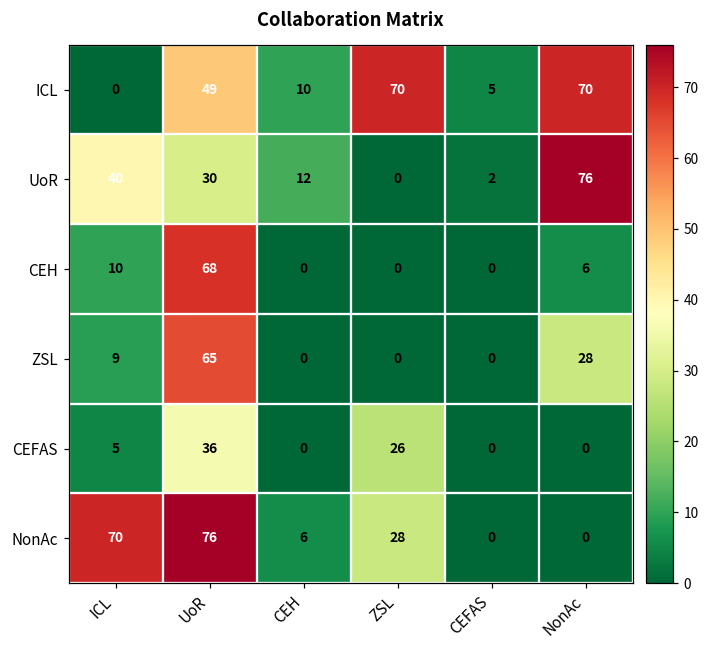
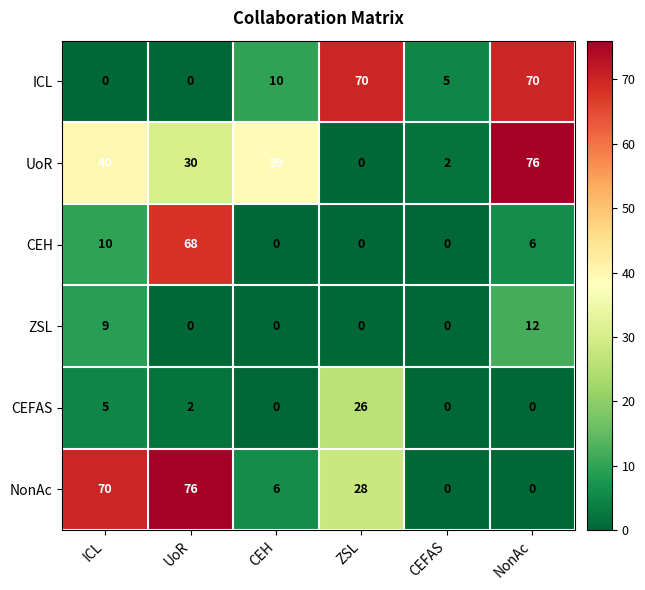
ICL, UoR: 49 -> 0
UoR, CEH: 12 -> 39
ZSL, UoR: 65 -> 0
ZSL, NonAc: 28 -> 12
CEFAS, UoR: 36 -> 2
